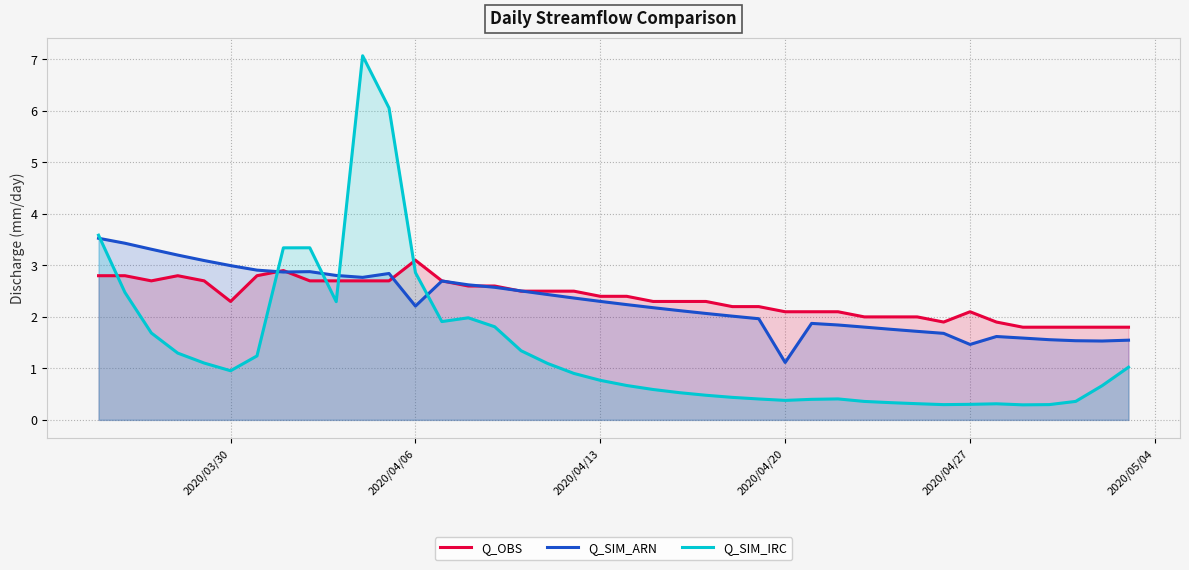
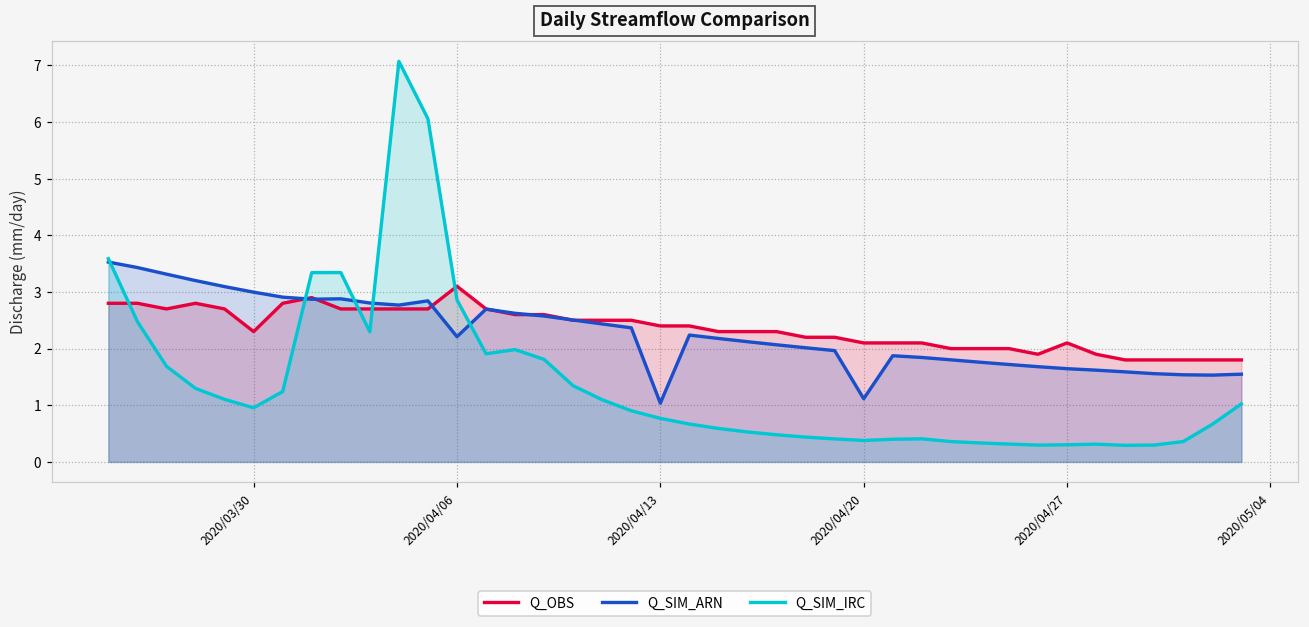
Q_SIM_ARN, 2020/04/13: 2.3 -> 1.0
Q_SIM_ARN, 2020/04/27: 1.5 -> 1.6
